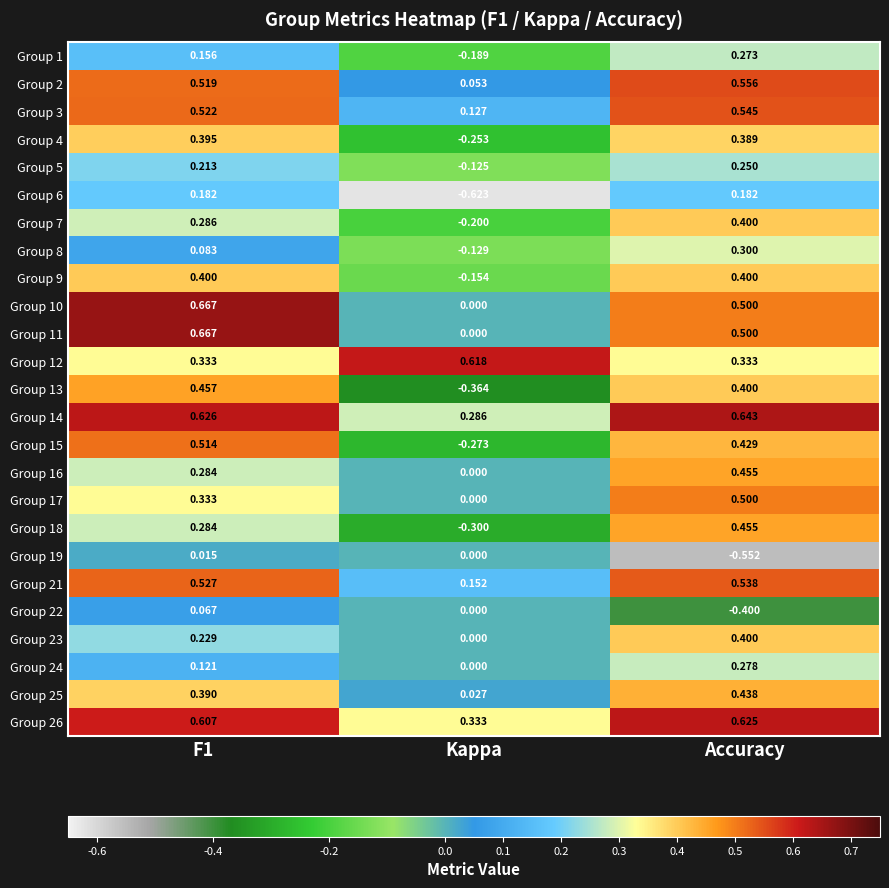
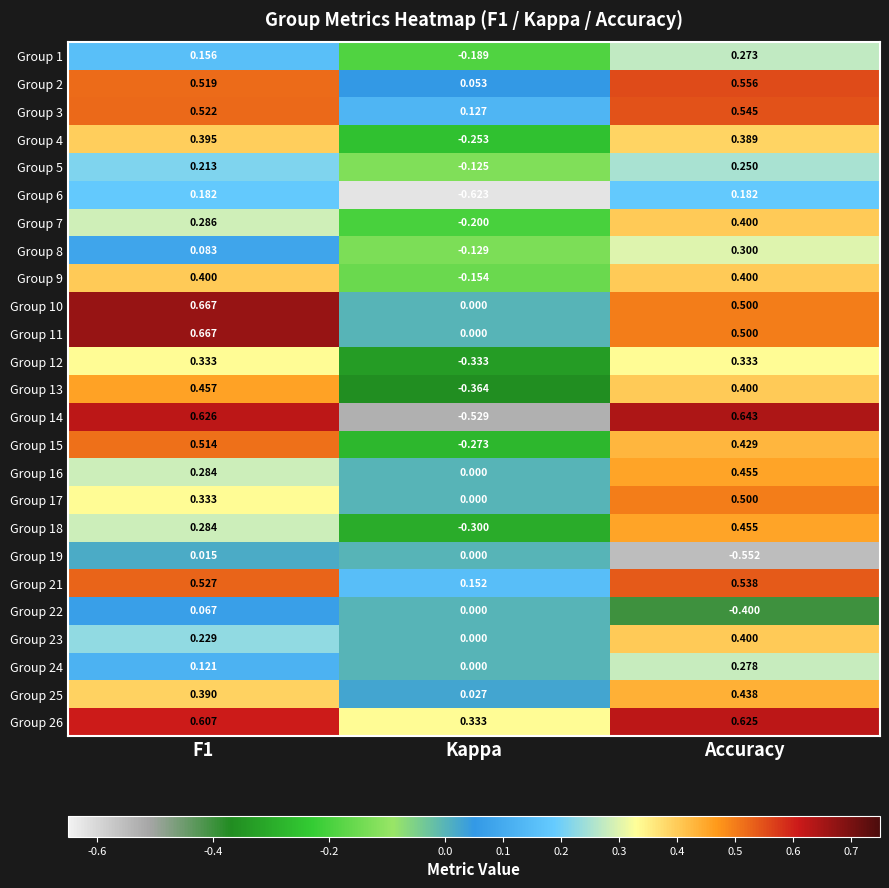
Group 12, Kappa: 0.618 -> -0.333
Group 14, Kappa: 0.286 -> -0.529
